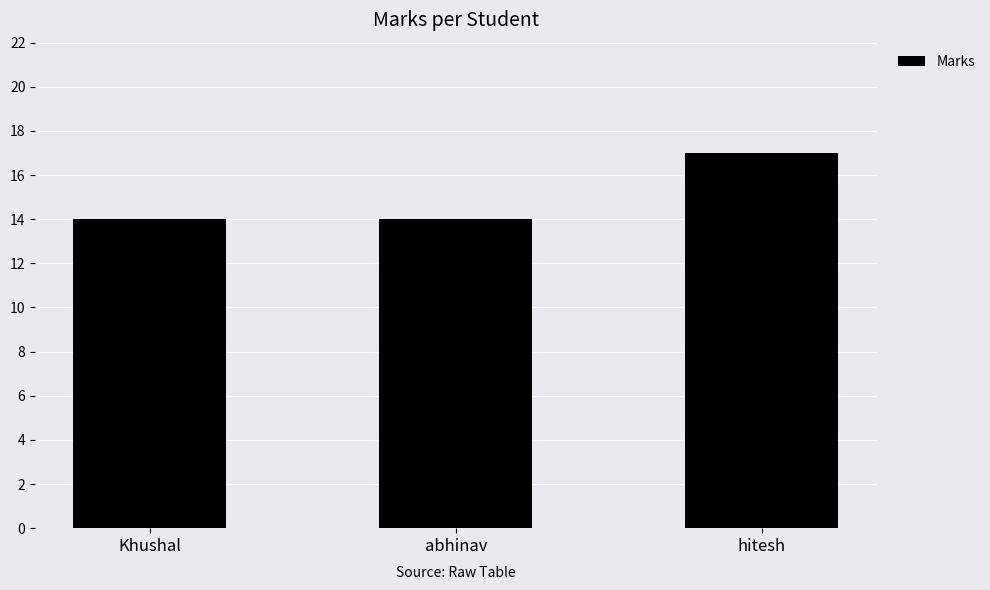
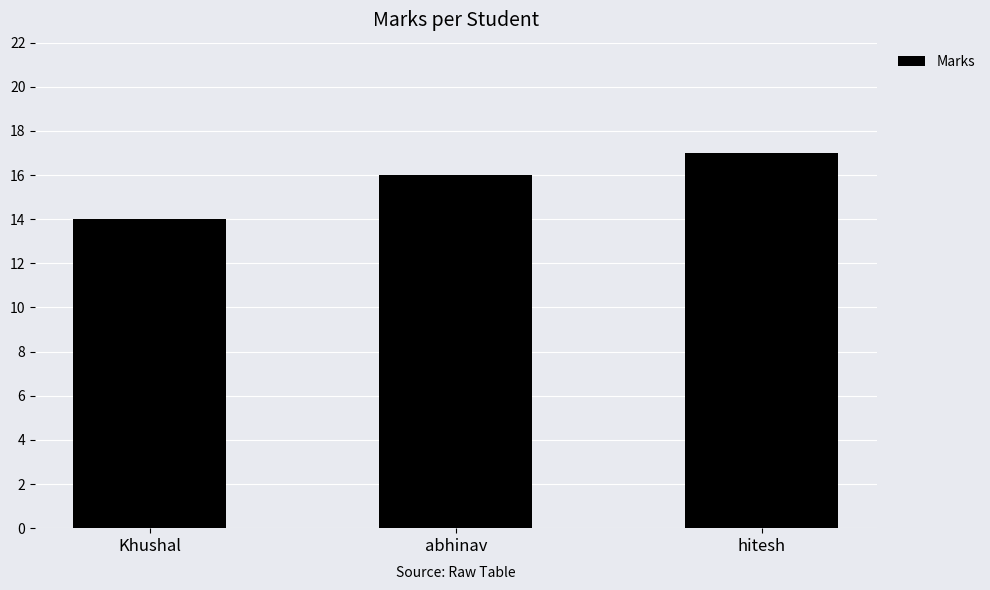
abhinav: 14 -> 16
